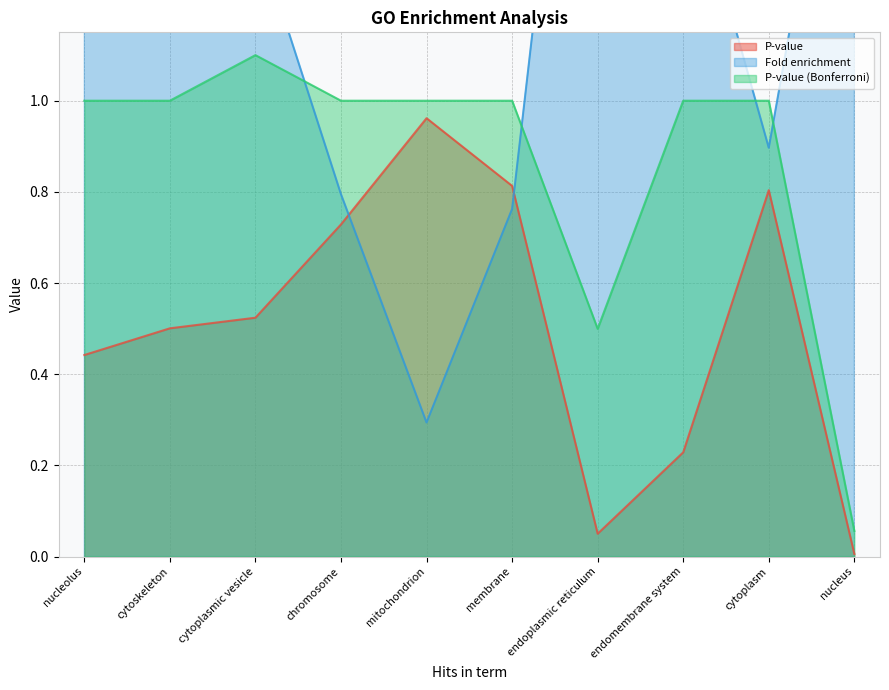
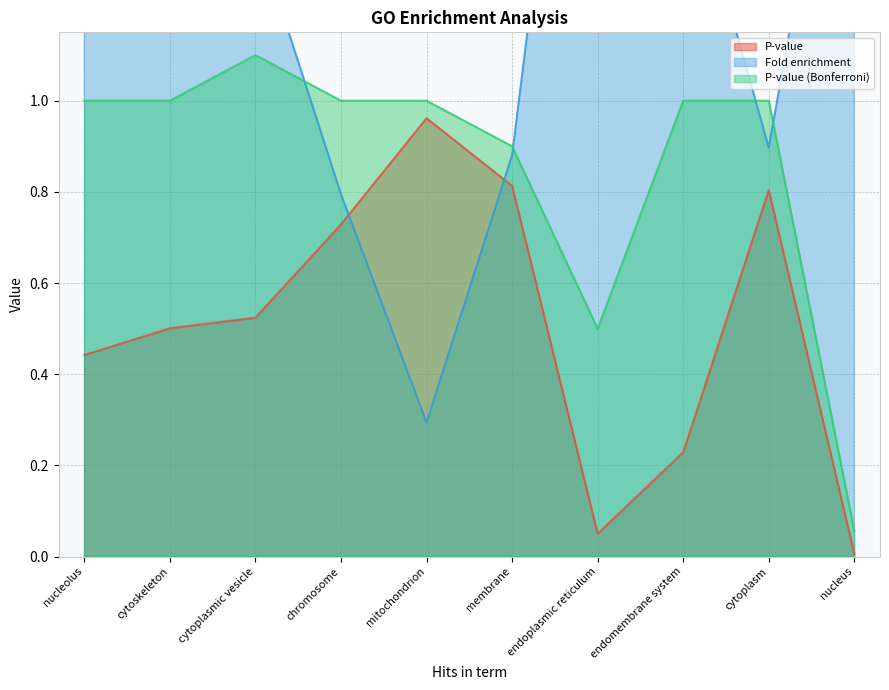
Fold enrichment, membrane: 0.76 -> 0.88
P-value (Bonferroni), membrane: 1.0 -> 0.9
